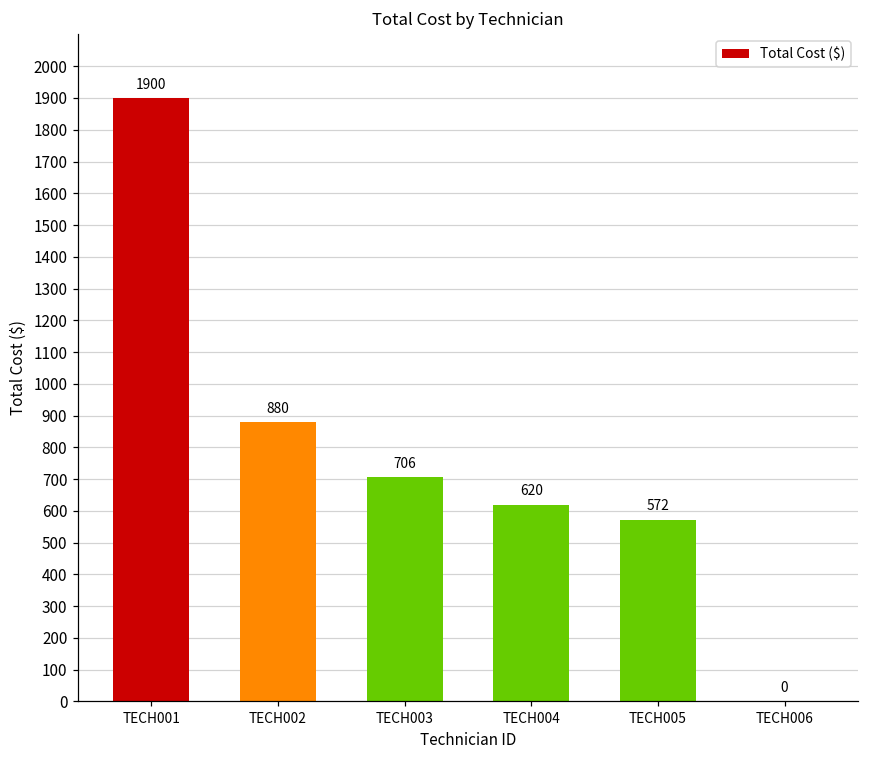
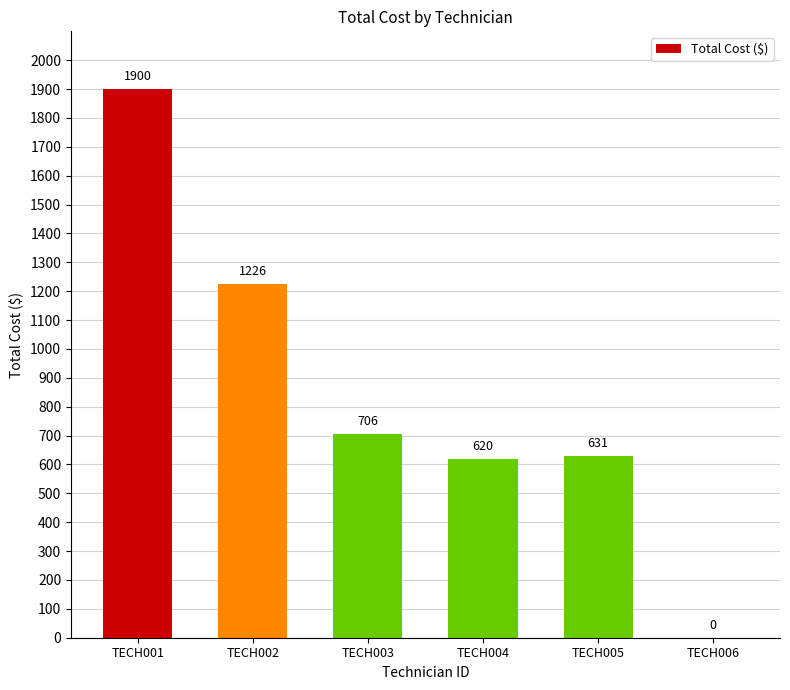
TECH002: 880 -> 1226
TECH005: 572 -> 631
